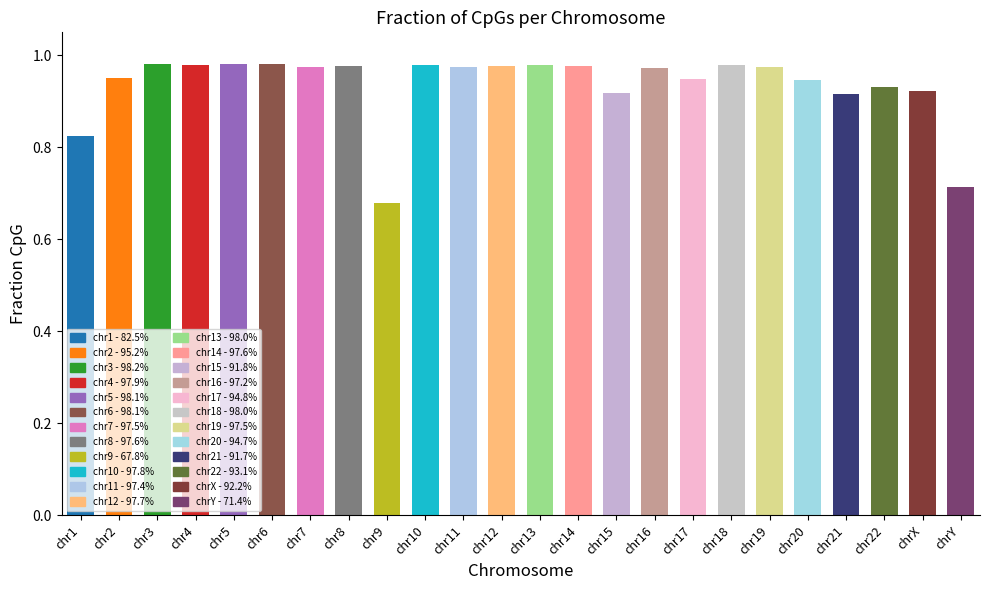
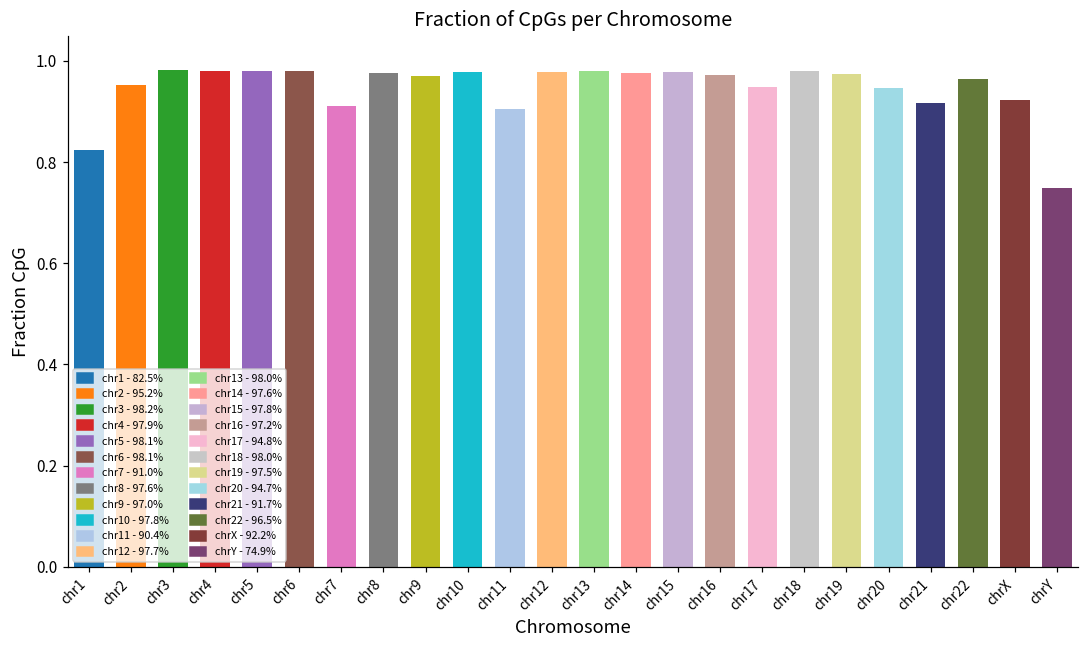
chr7: 0.98 -> 0.91
chr9: 0.68 -> 0.97
chr11: 0.97 -> 0.90
chr15: 0.92 -> 0.98
chr22: 0.93 -> 0.96
chrY: 0.71 -> 0.75
